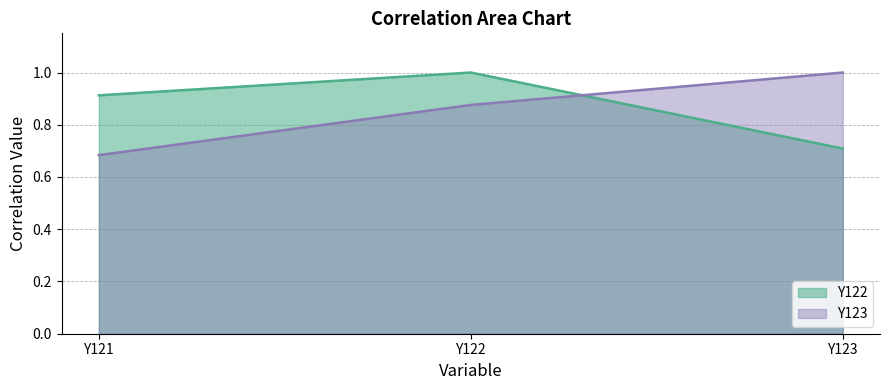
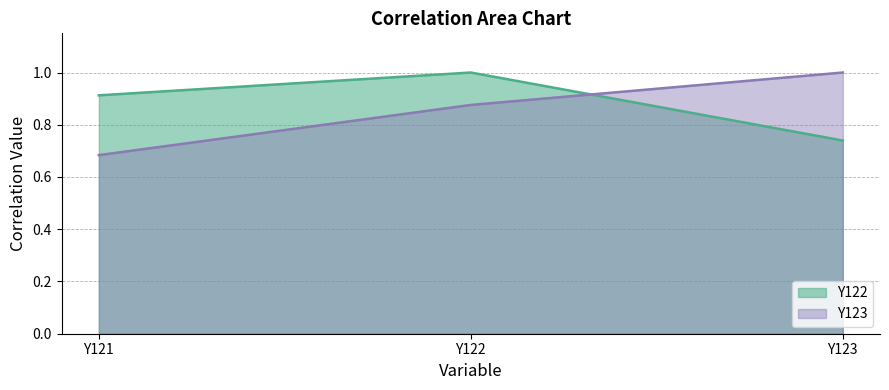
Y122, Y123: 0.71 -> 0.74
